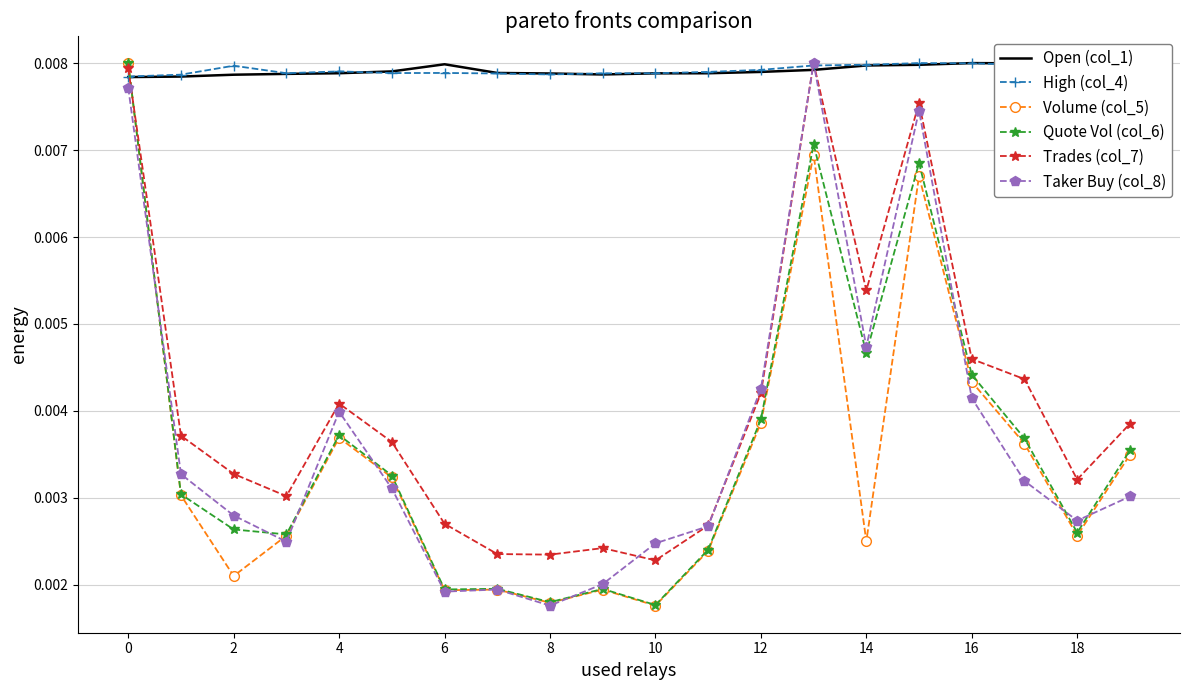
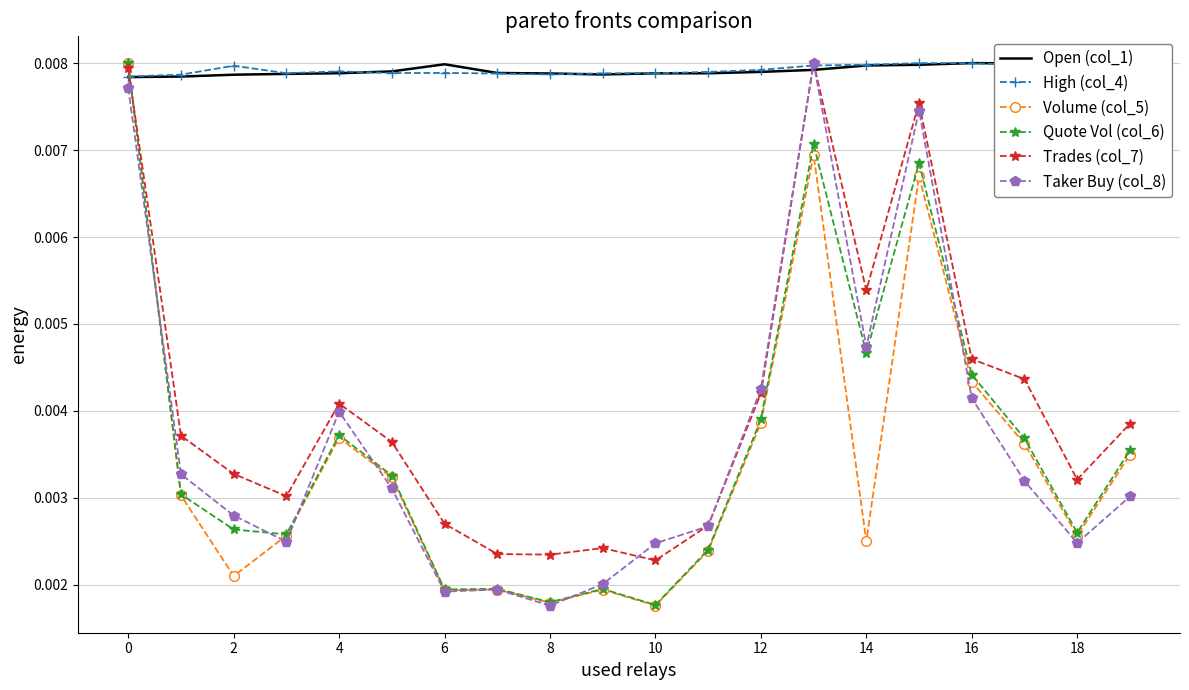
Taker Buy (col_8), 18: 0.0027 -> 0.0025
